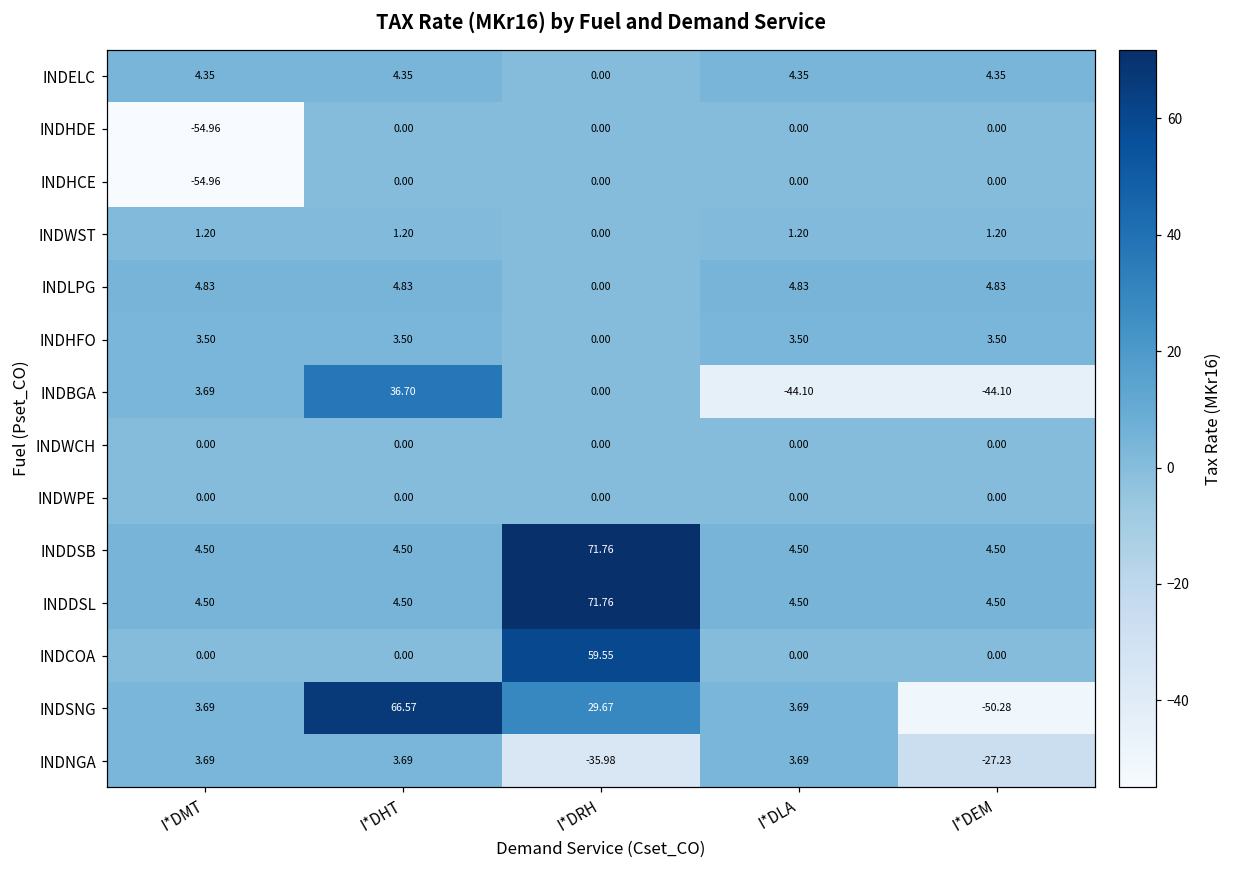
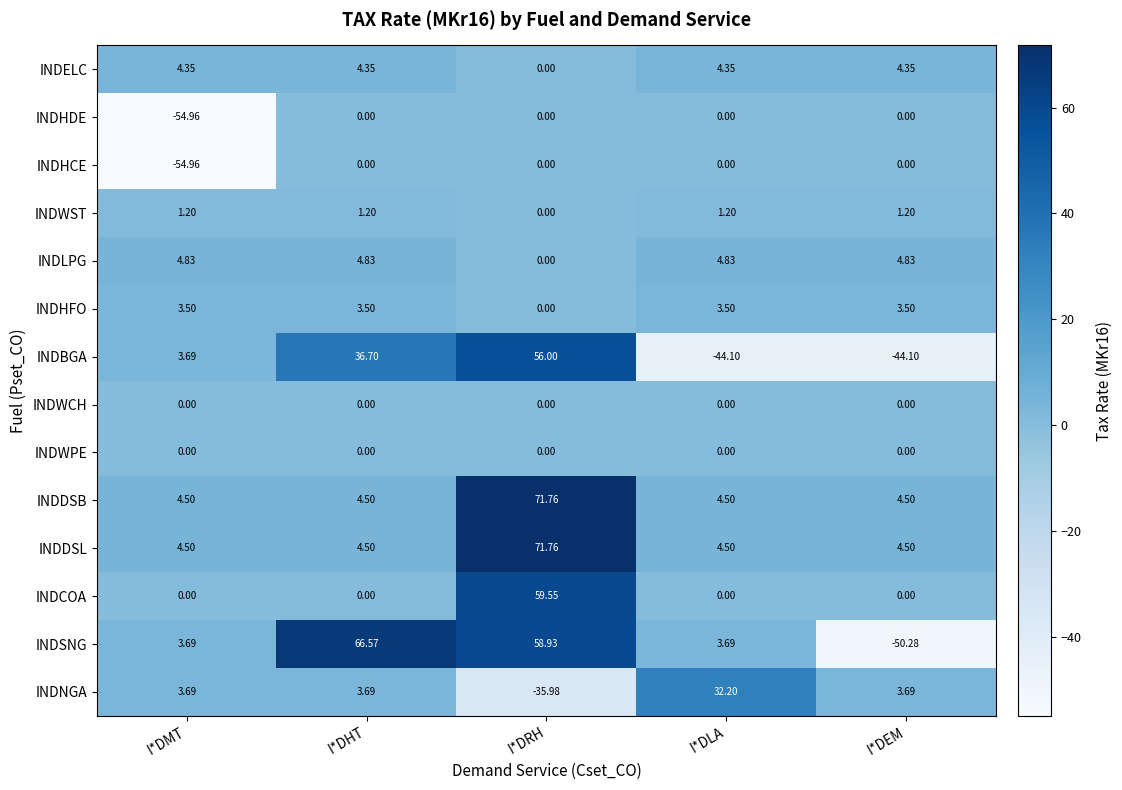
INDBGA, I*DRH: 0.00 -> 56.00
INDSNG, I*DRH: 29.67 -> 58.93
INDNGA, I*DLA: 3.69 -> 32.20
INDNGA, I*DEM: -27.23 -> 3.69
